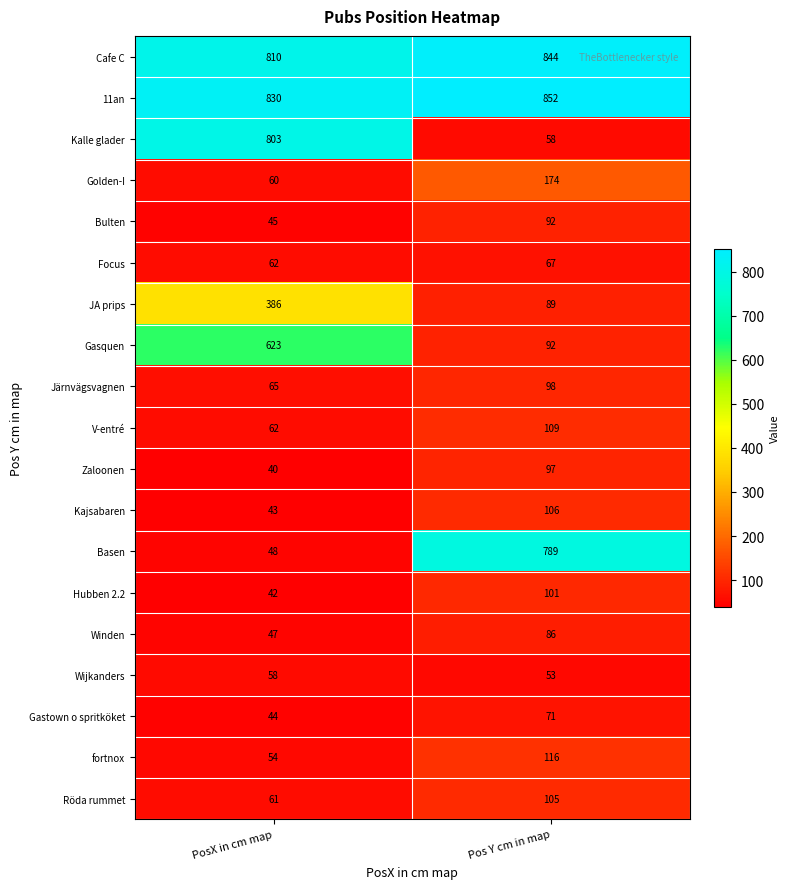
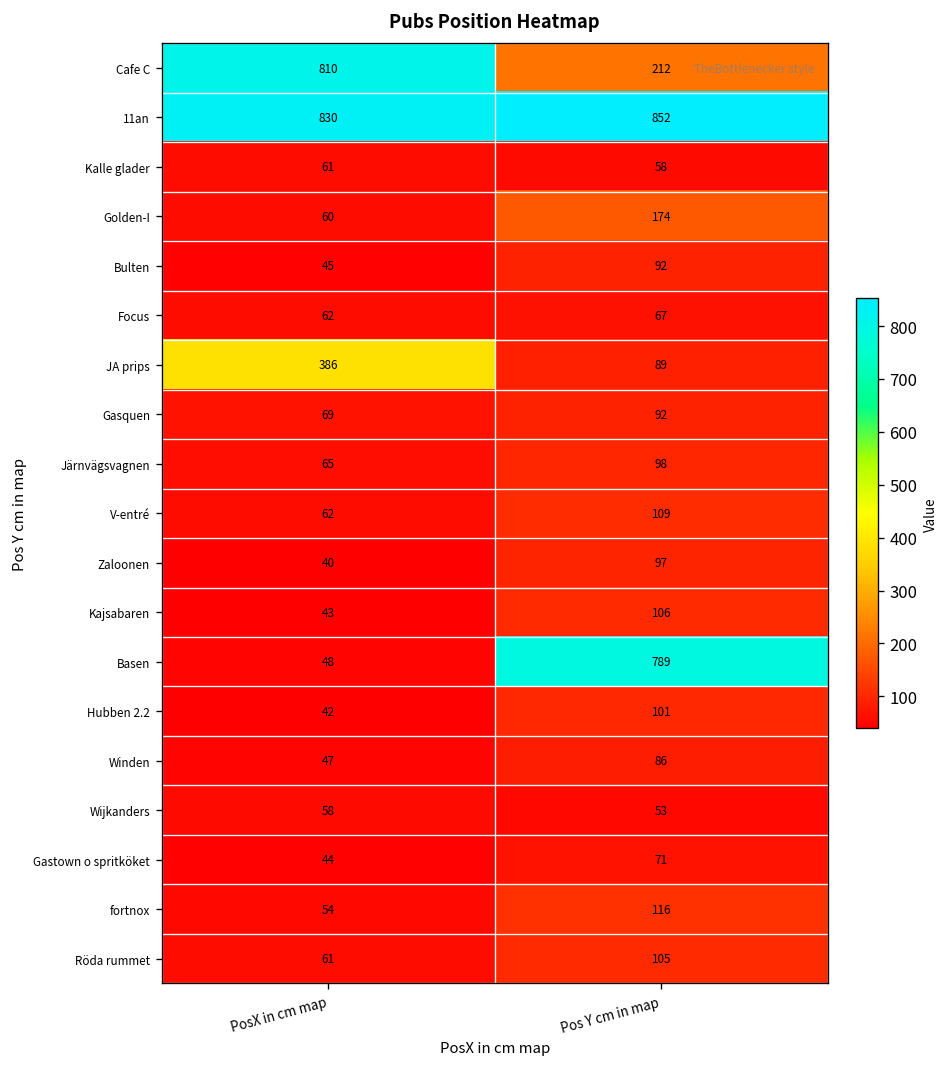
Cafe C, Pos Y cm in map: 844 -> 212
Kalle glader, PosX in cm map: 803 -> 61
Gasquen, PosX in cm map: 623 -> 69
